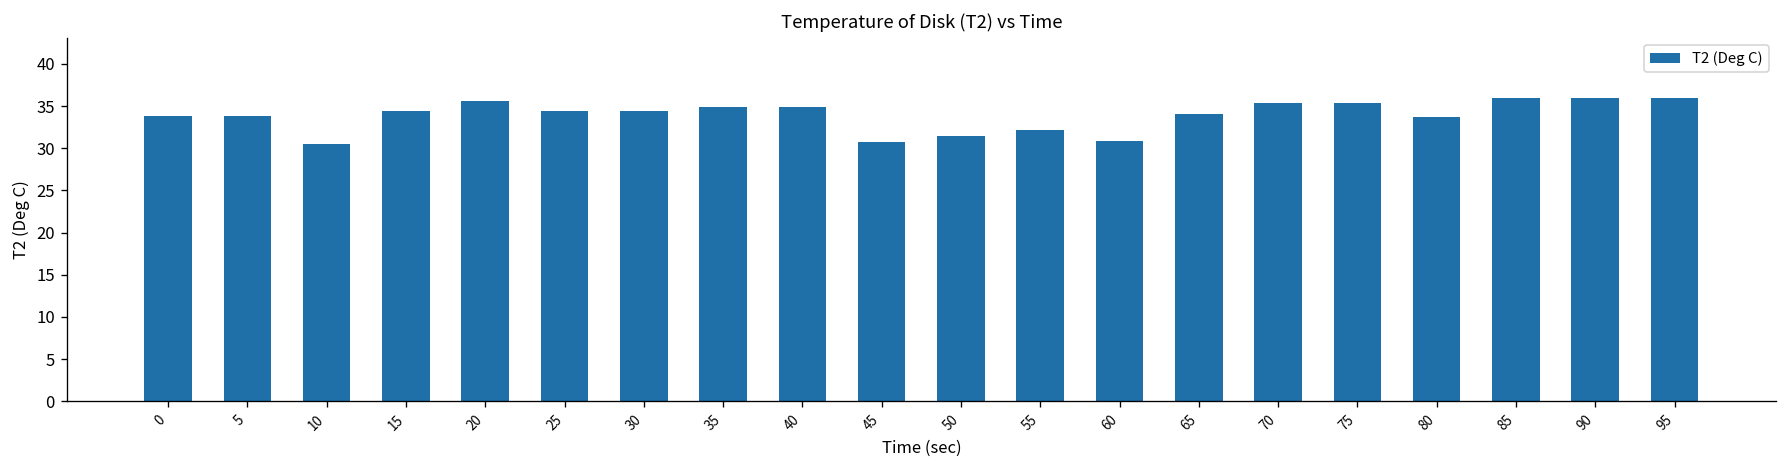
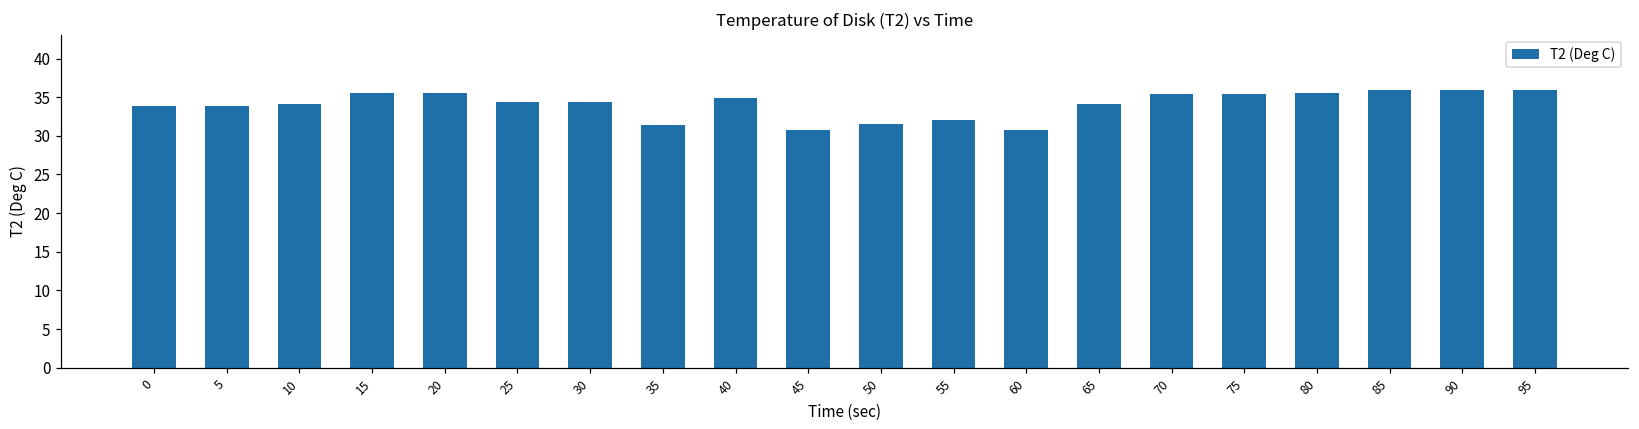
10: 31 -> 34
15: 34 -> 36
35: 35 -> 31
80: 34 -> 36
